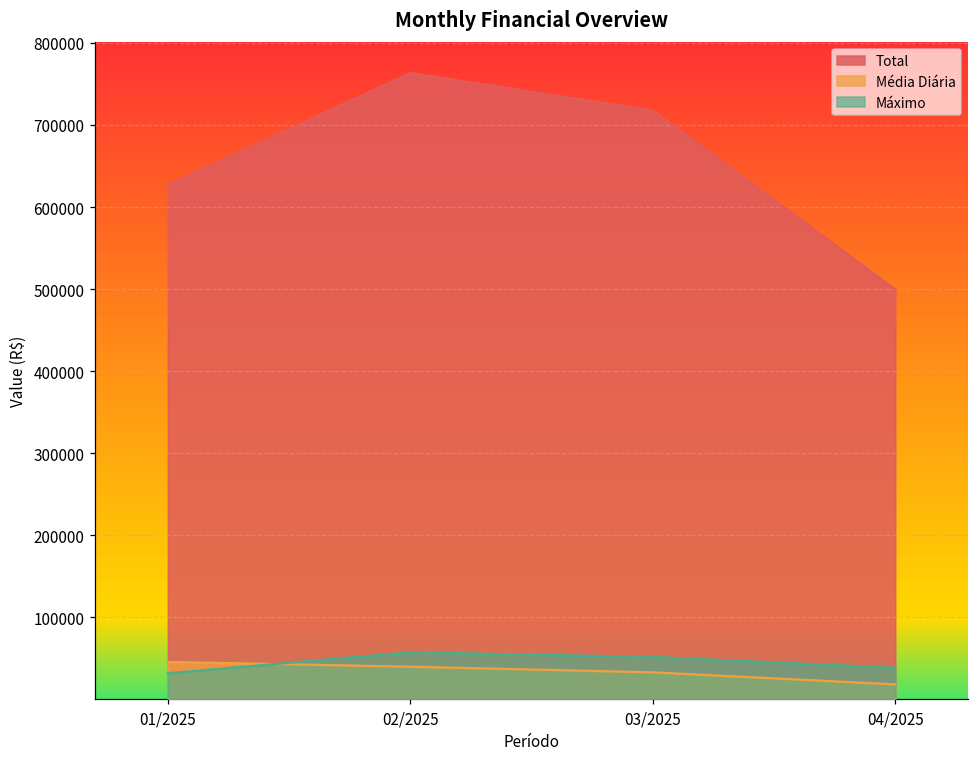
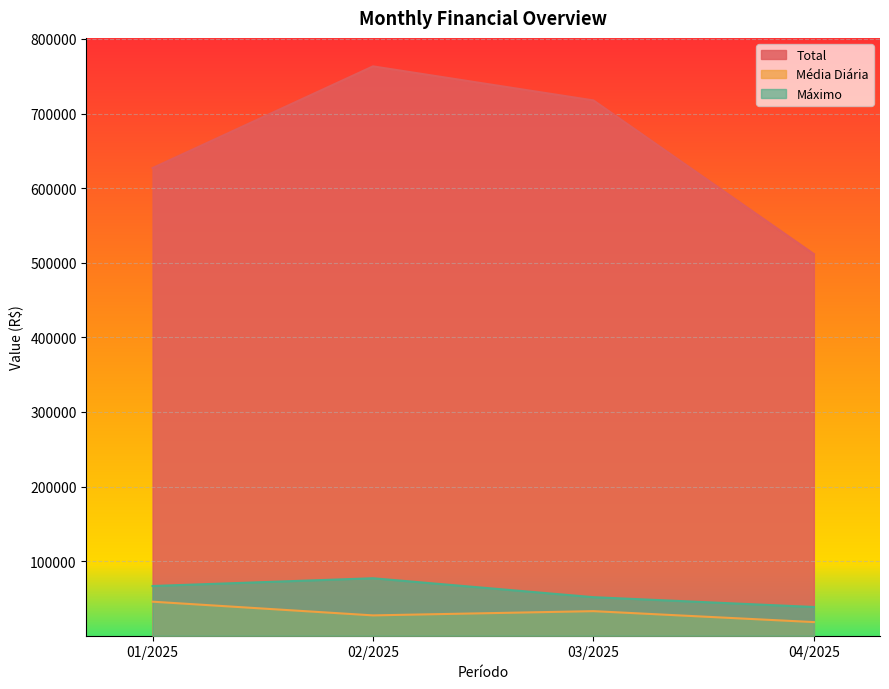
Máximo, 01/2025: 30000 -> 70000
Média Diária, 02/2025: 40000 -> 30000
Máximo, 02/2025: 60000 -> 80000
Total, 04/2025: 500000 -> 510000
